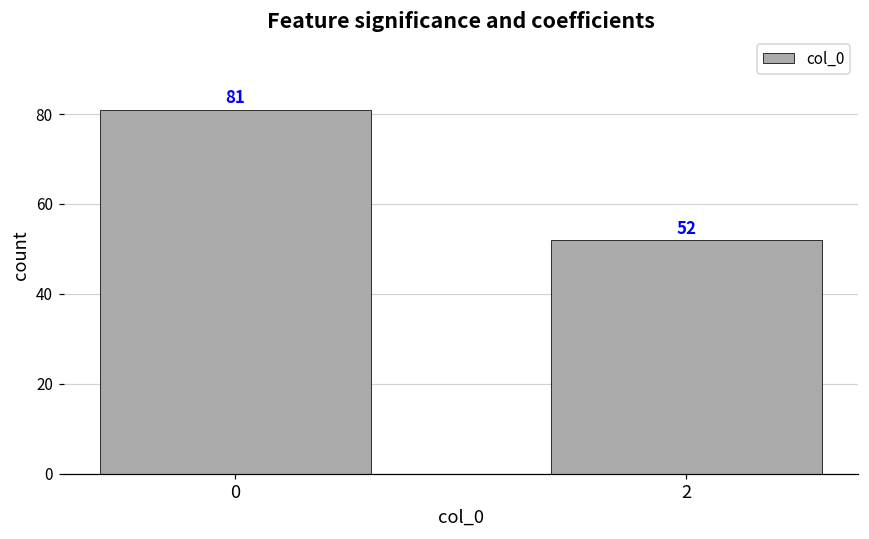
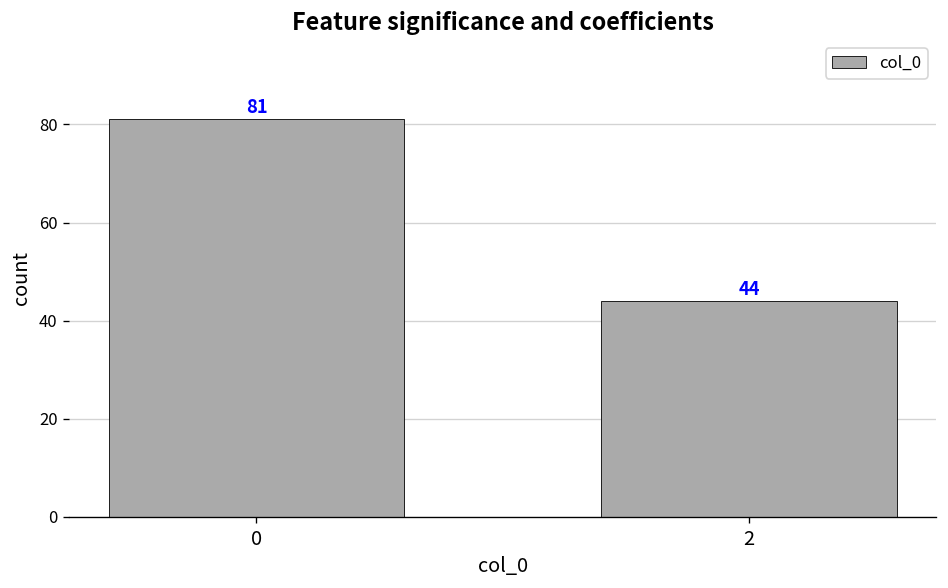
2: 52 -> 44
